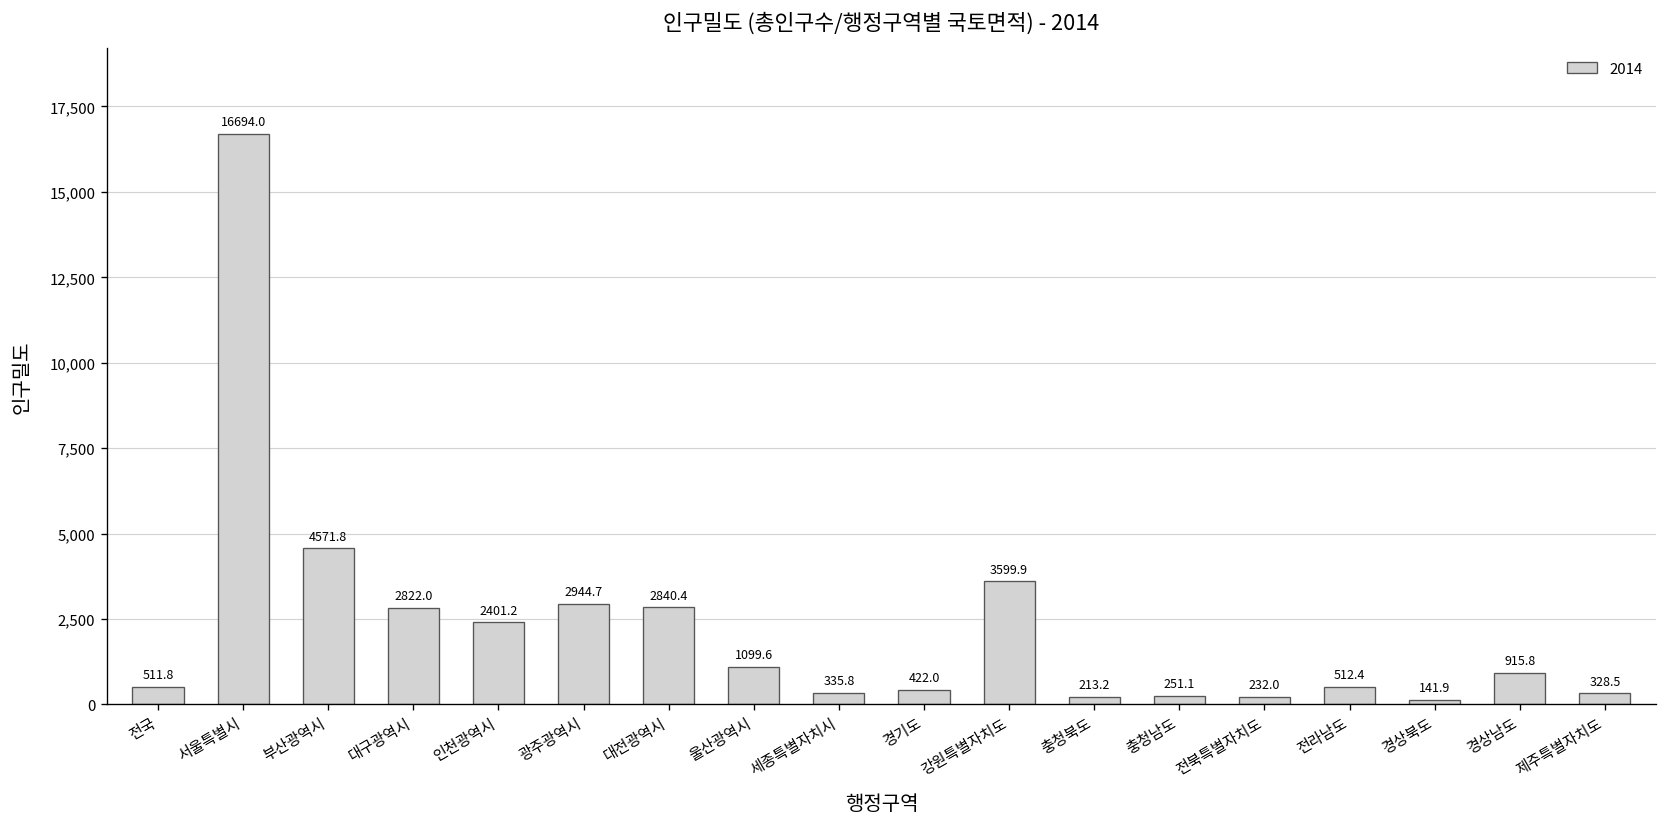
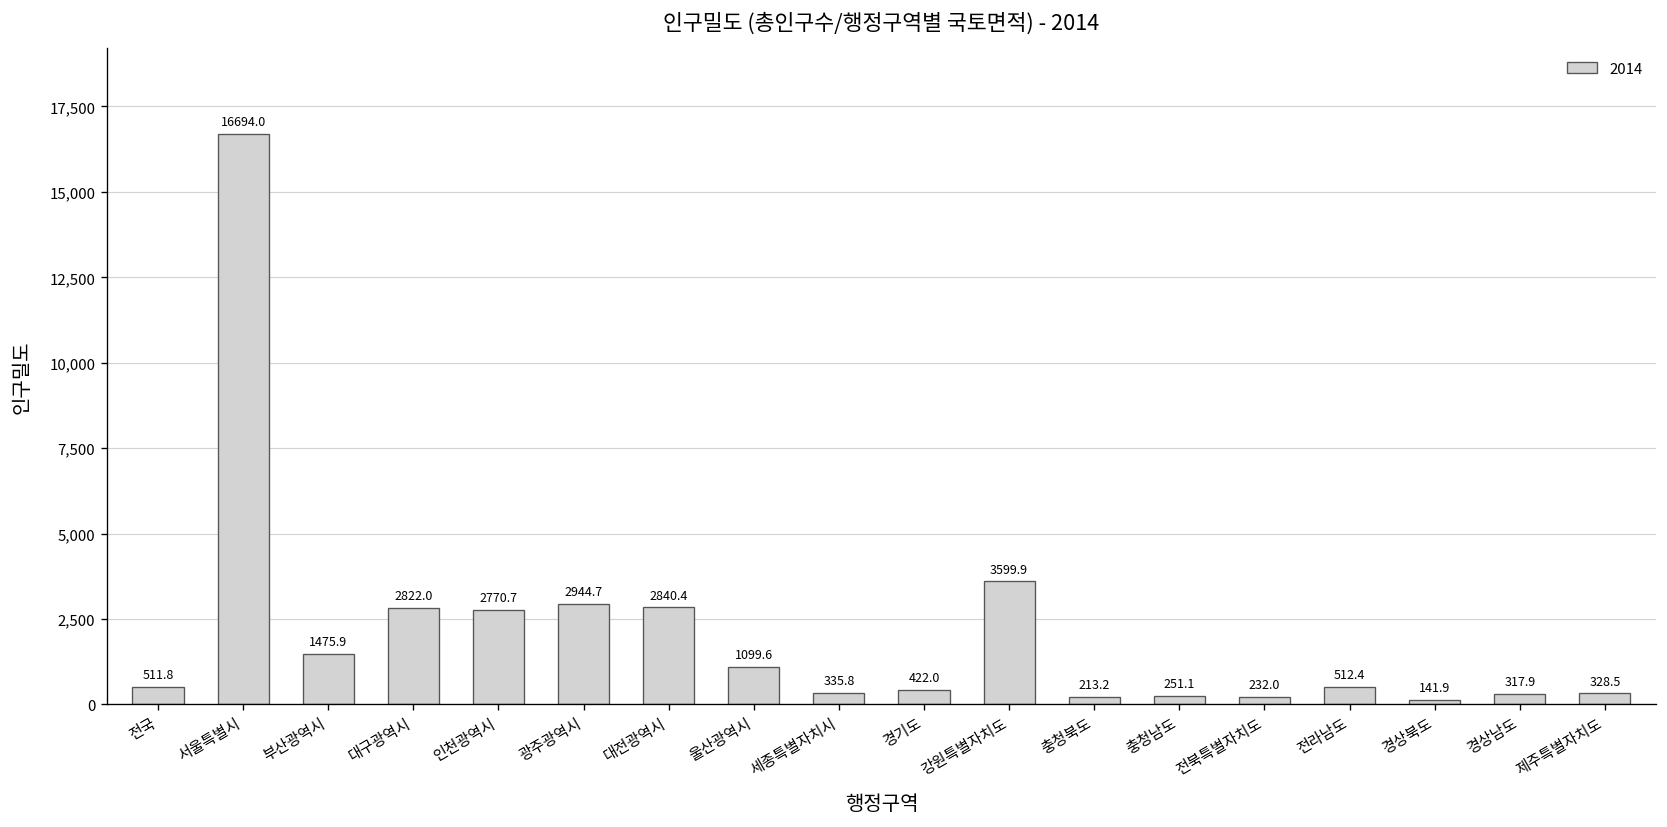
부산광역시: 4571.8 -> 1475.9
인천광역시: 2401.2 -> 2770.7
경상남도: 915.8 -> 317.9
